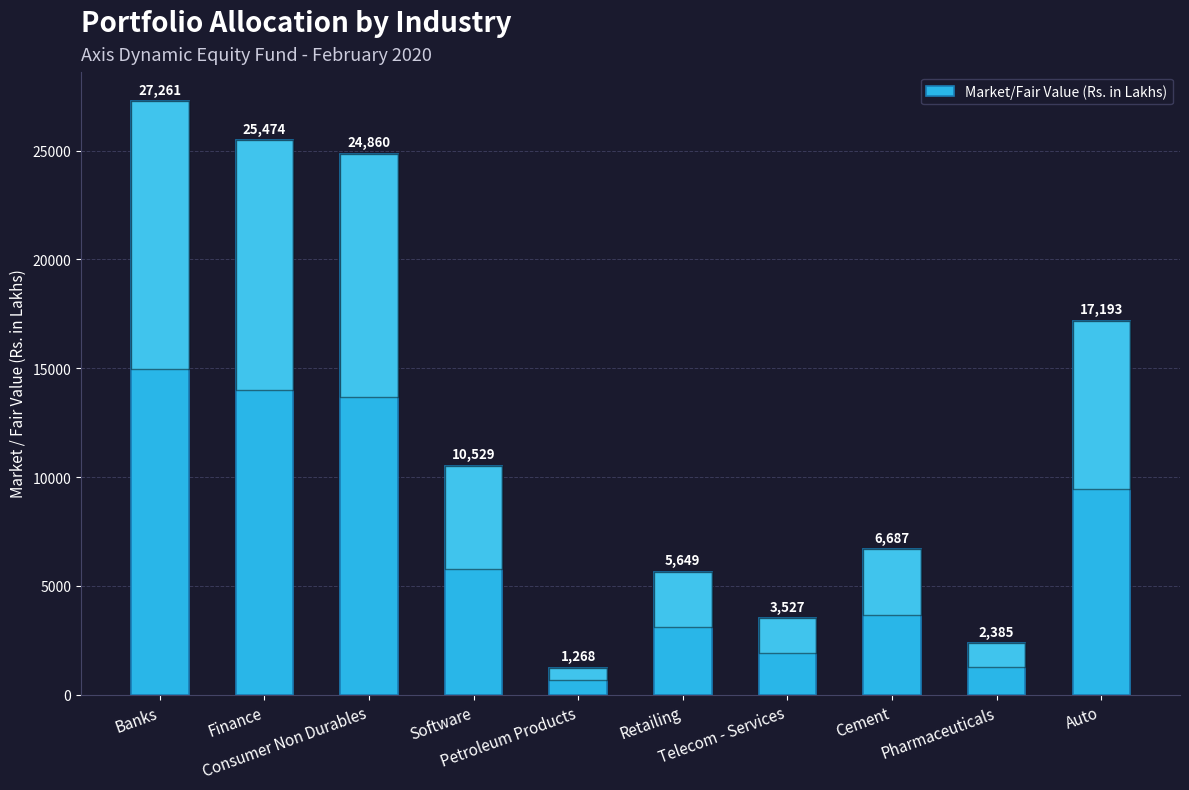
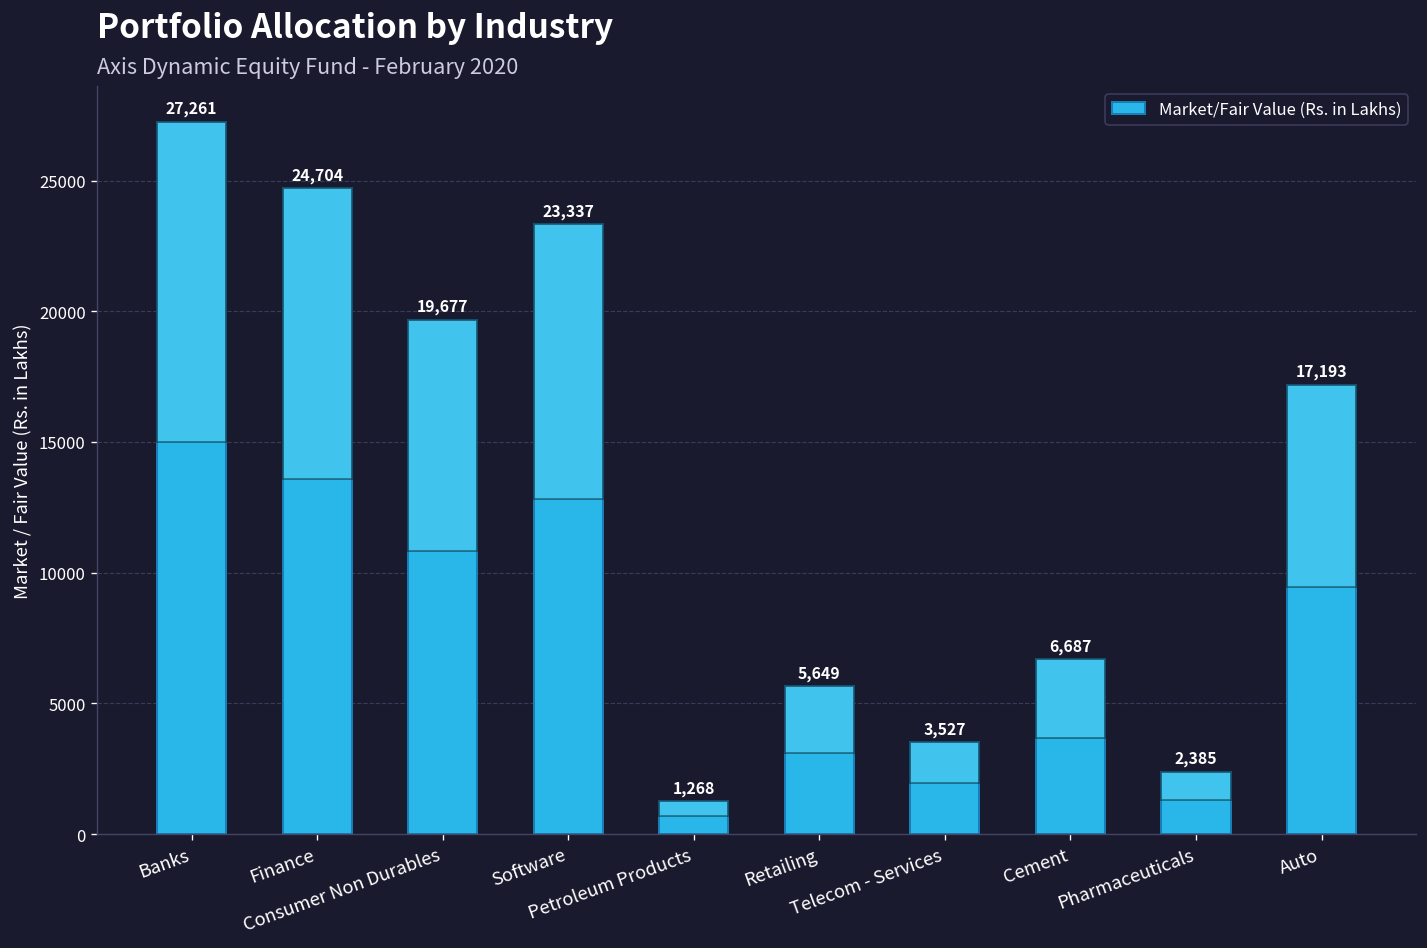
Finance: 25,474 -> 24,704
Consumer Non Durables: 24,860 -> 19,677
Software: 10,529 -> 23,337
